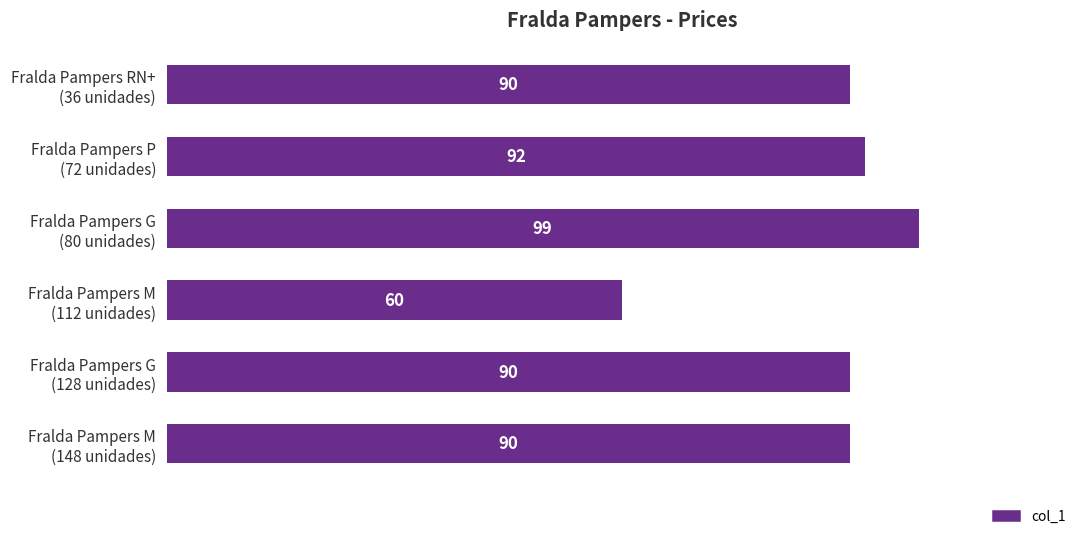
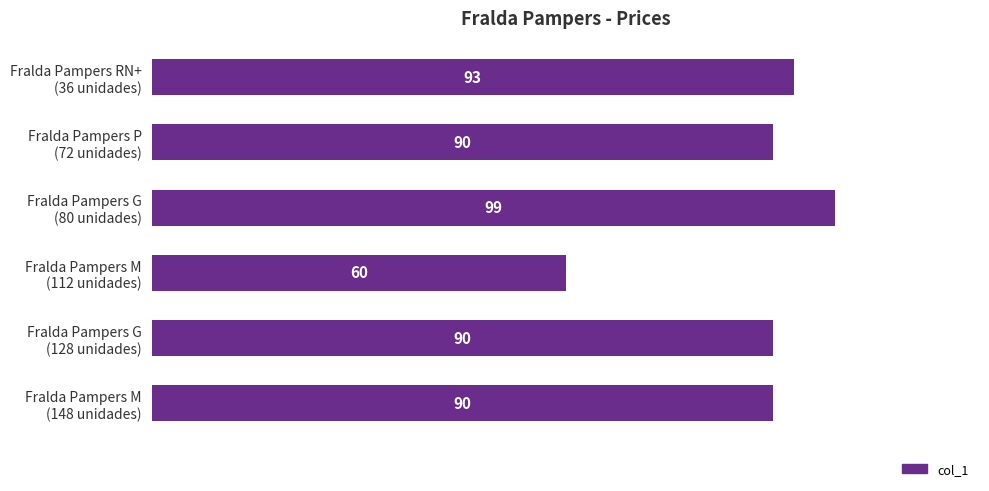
Fralda Pampers RN+ (36 unidades): 90 -> 93
Fralda Pampers P (72 unidades): 92 -> 90
